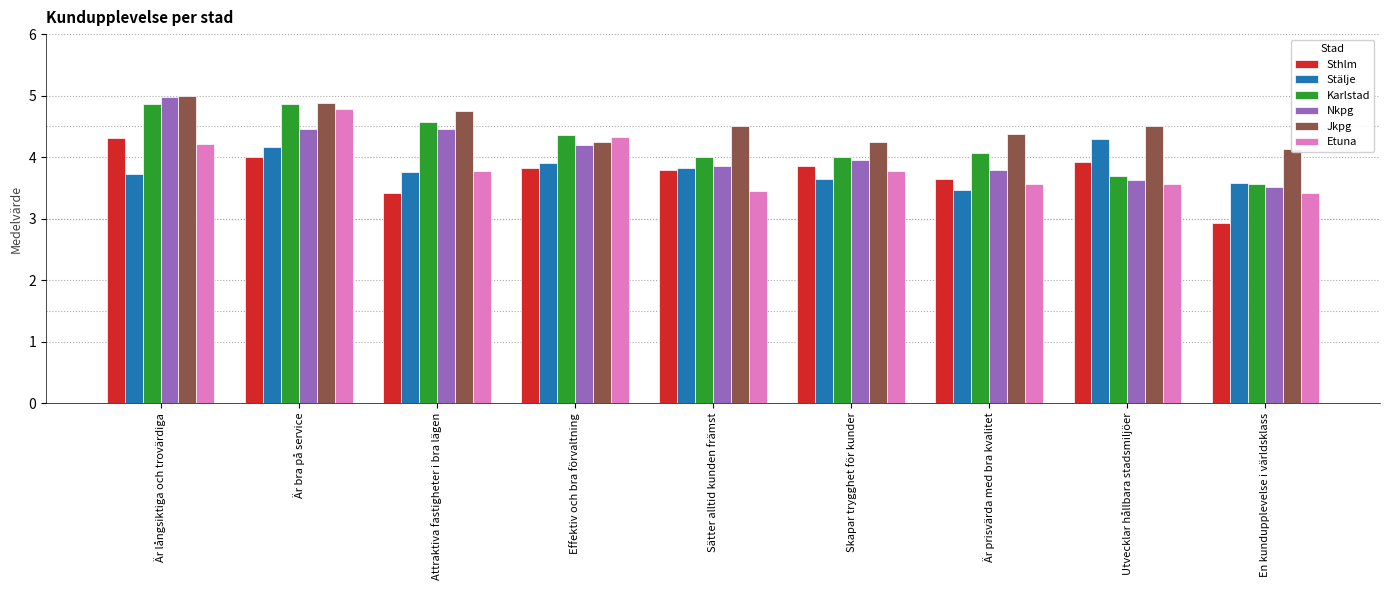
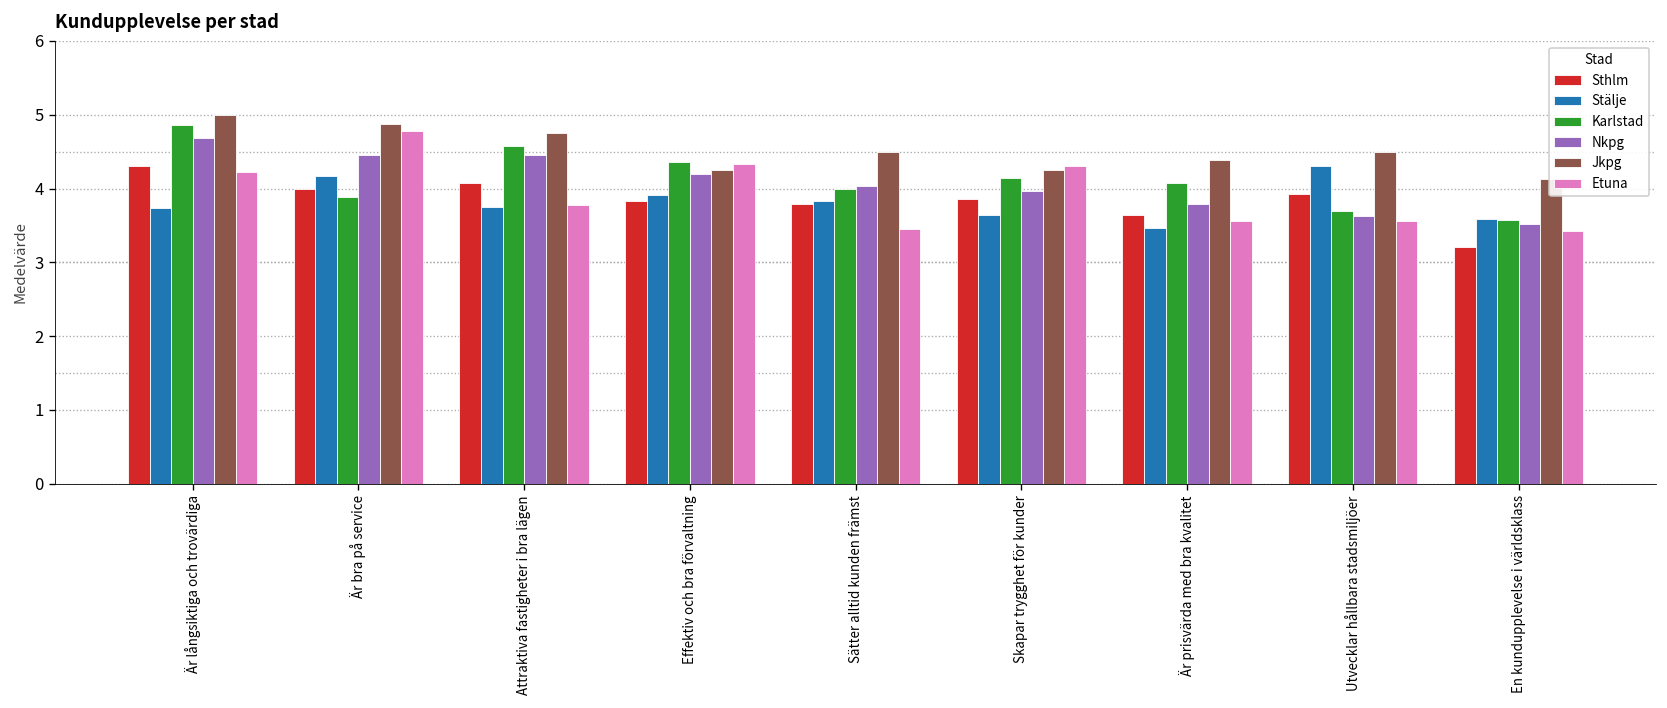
Nkpg, Är långsiktiga och trovärdiga: 5.0 -> 4.7
Karlstad, Är bra på service: 4.9 -> 3.9
Sthlm, Attraktiva fastigheter i bra lägen: 3.4 -> 4.1
Nkpg, Sätter alltid kunden främst: 3.9 -> 4.0
Karlstad, Skapar trygghet för kunder: 4.0 -> 4.1
Etuna, Skapar trygghet för kunder: 3.8 -> 4.3
Sthlm, En kundupplevelse i världsklass: 2.9 -> 3.2
